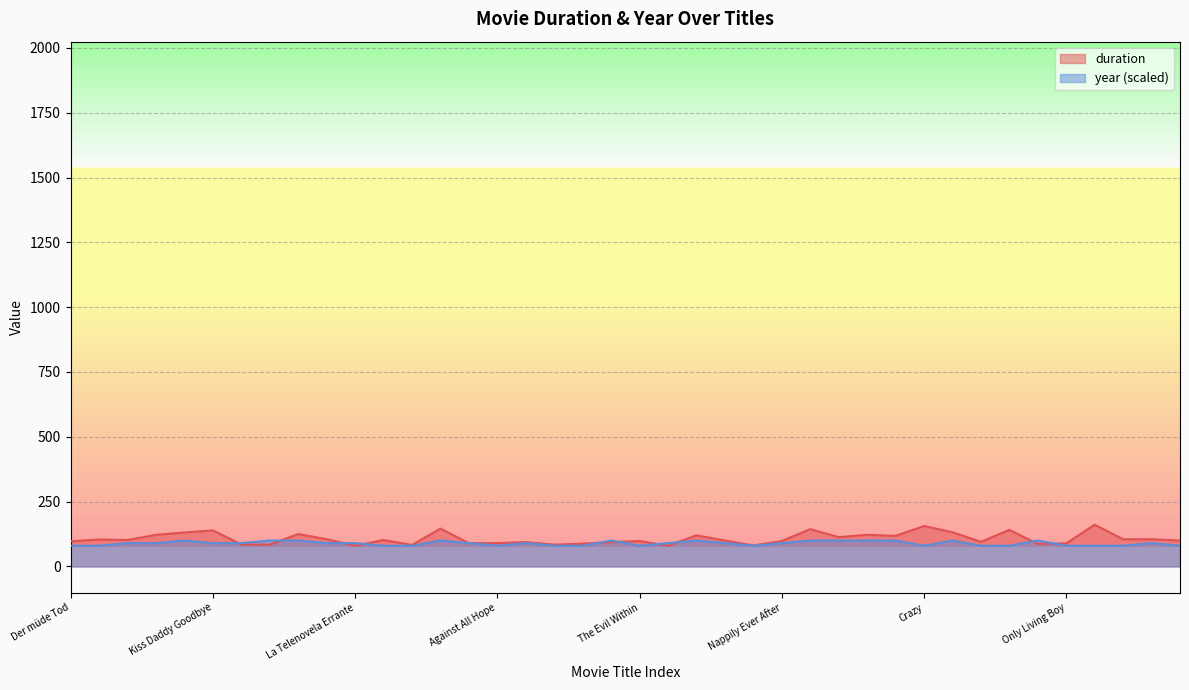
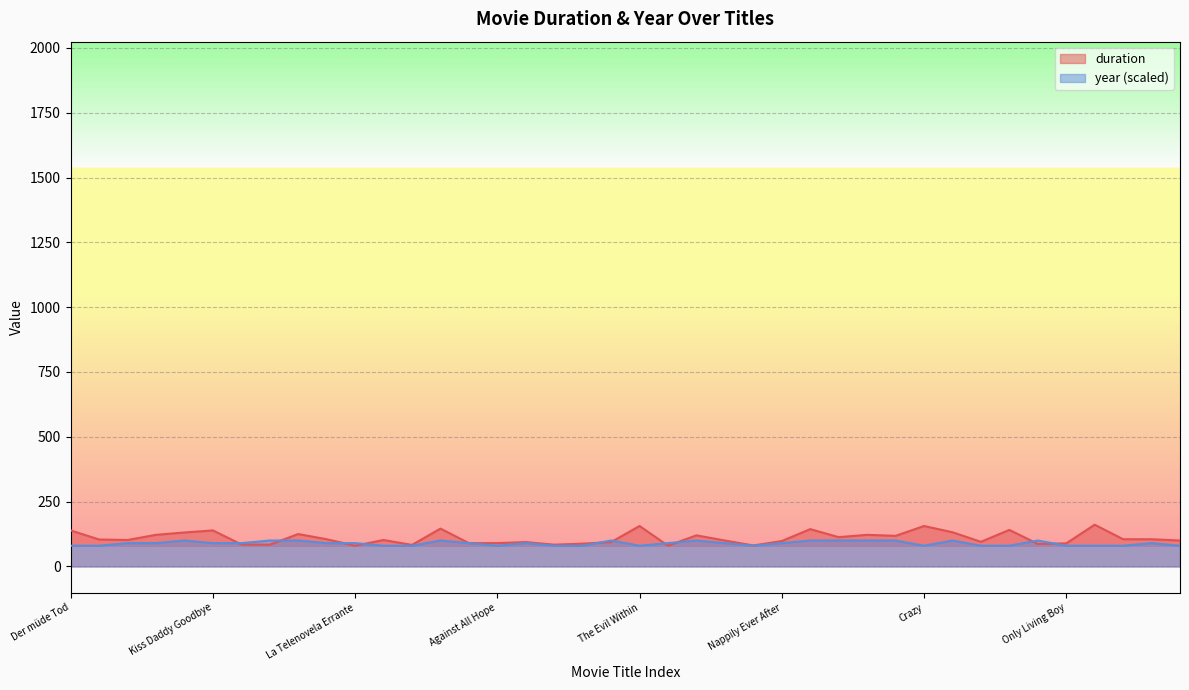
duration, Der müde Tod: 100 -> 140
duration, The Evil Within: 100 -> 160
